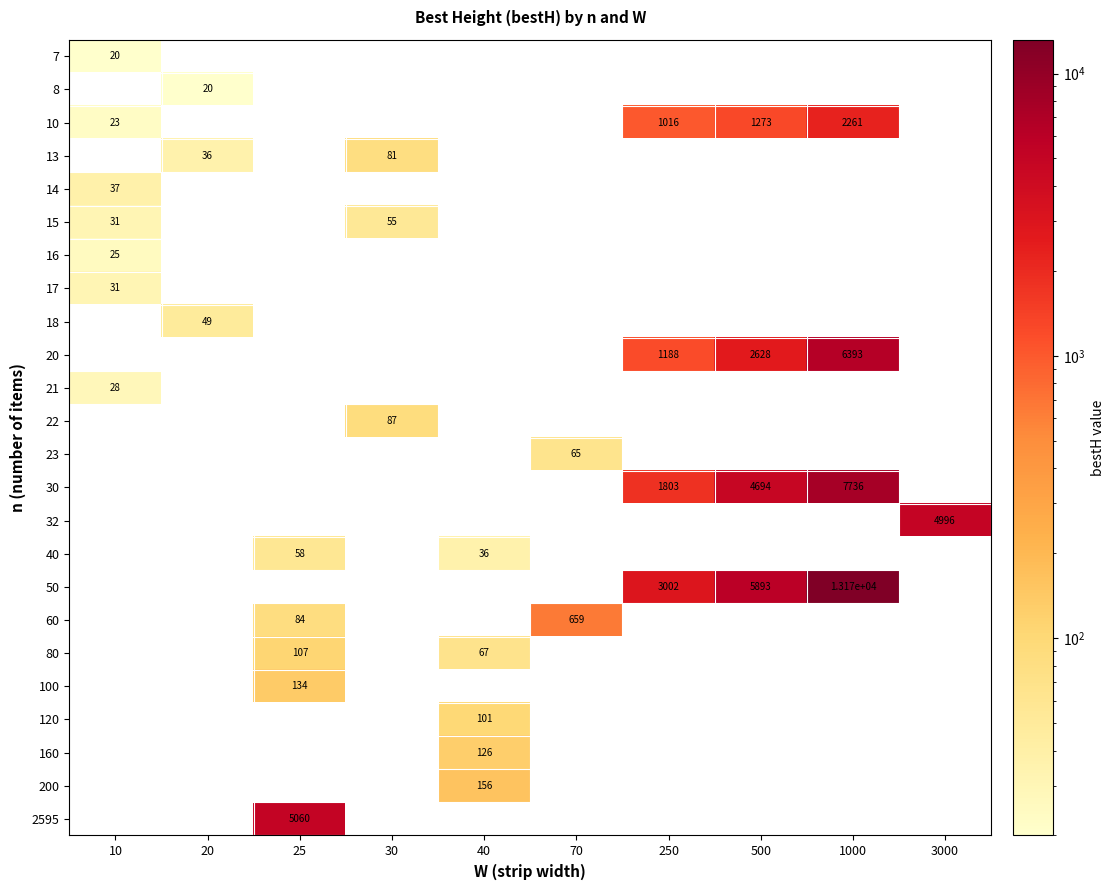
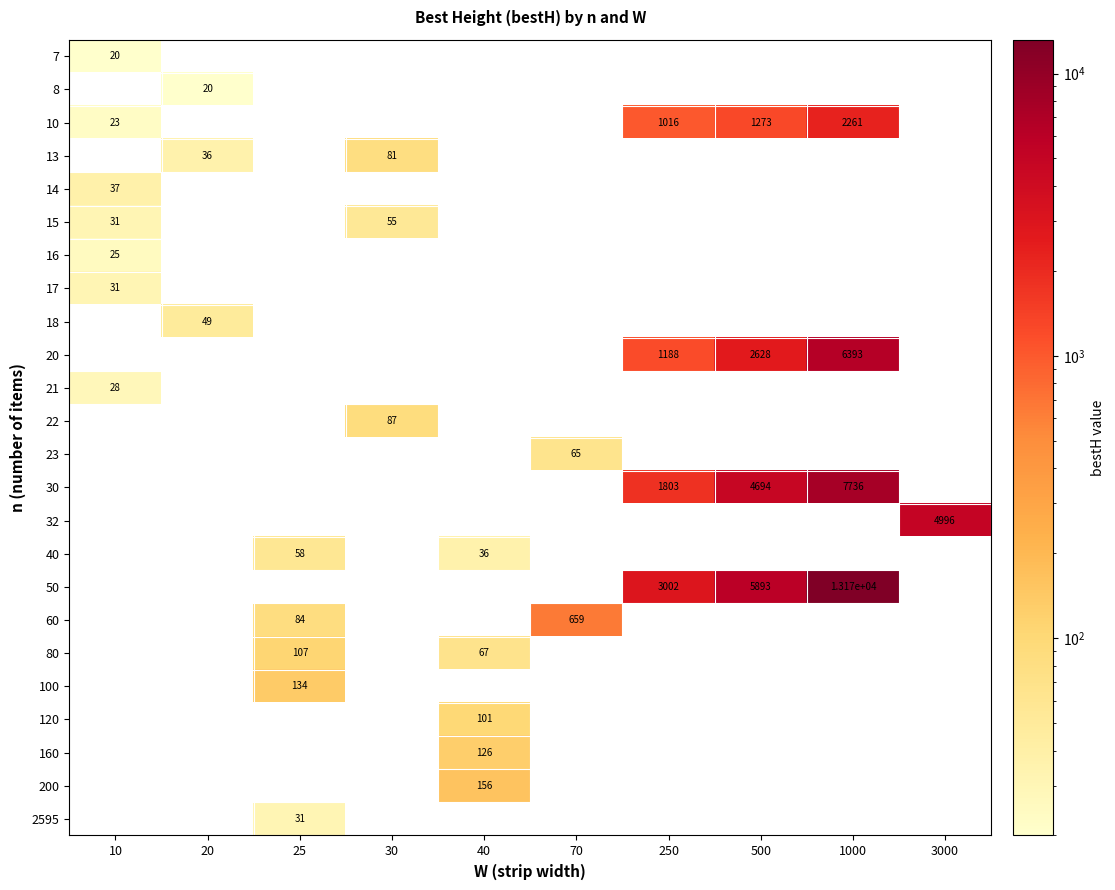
2595, 25: 5060 -> 31
